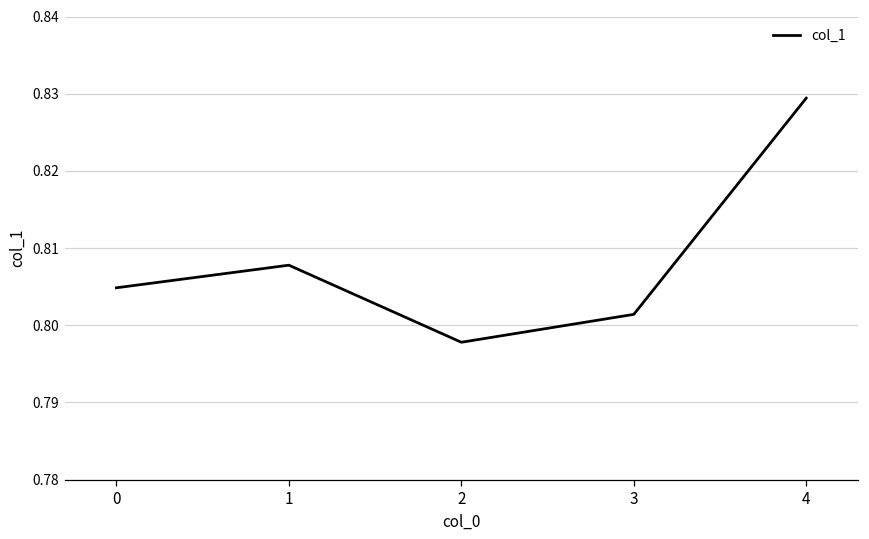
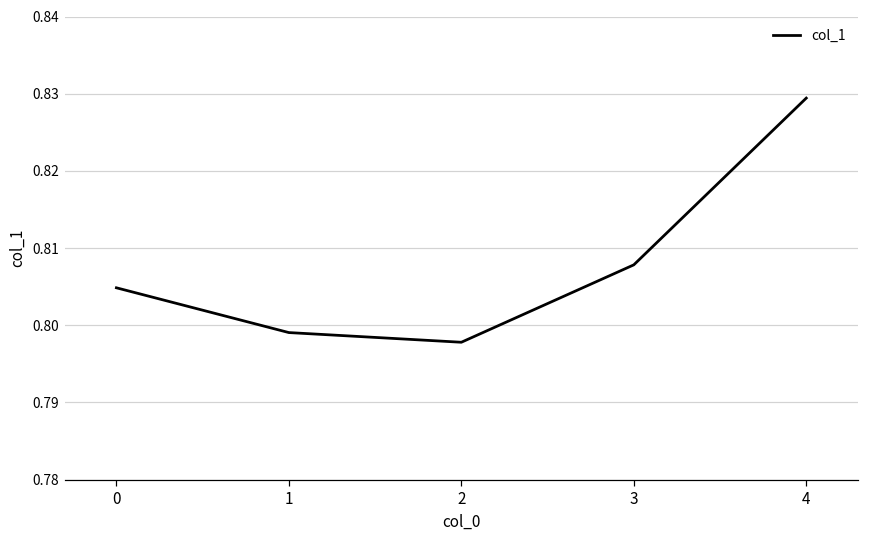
1: 0.808 -> 0.799
3: 0.801 -> 0.808
